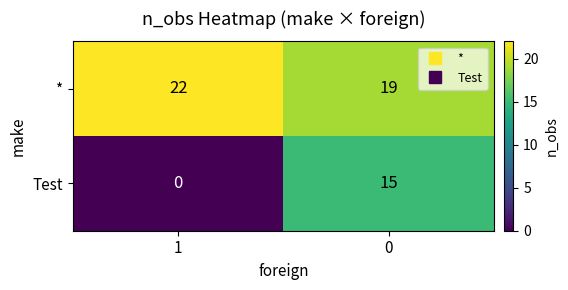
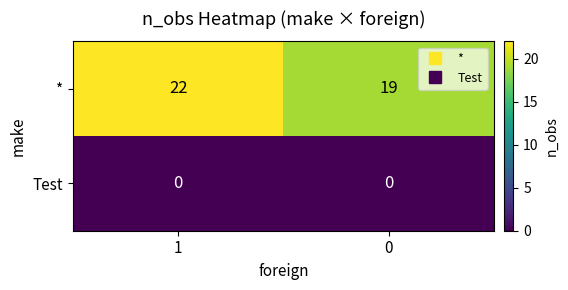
Test, 0: 15 -> 0
